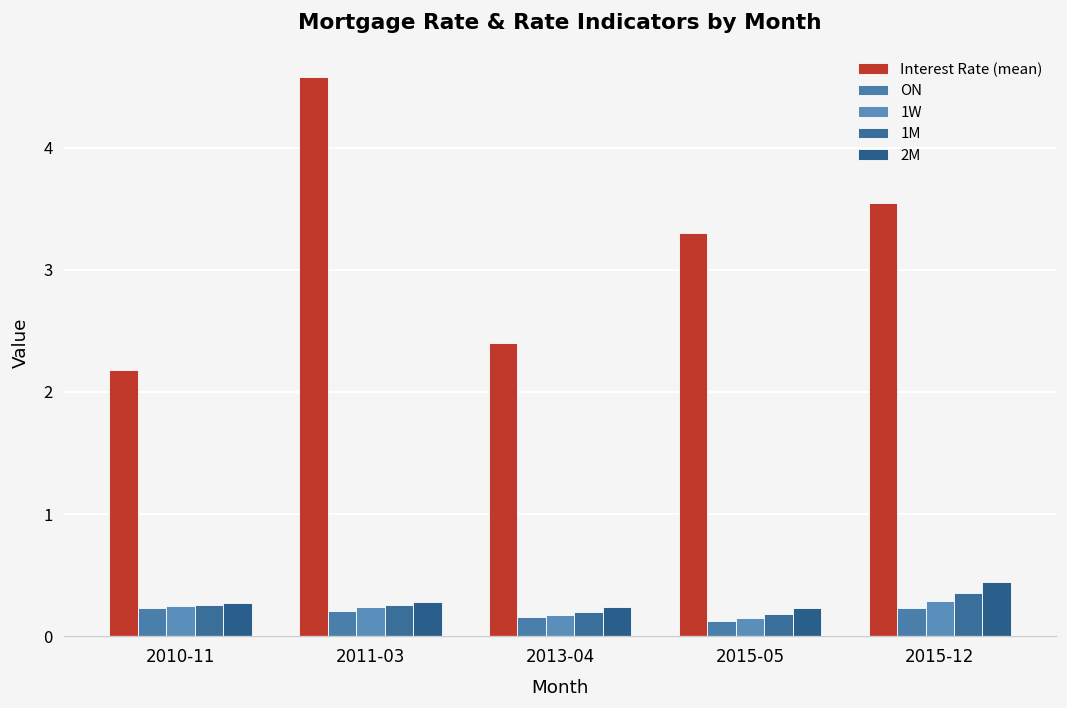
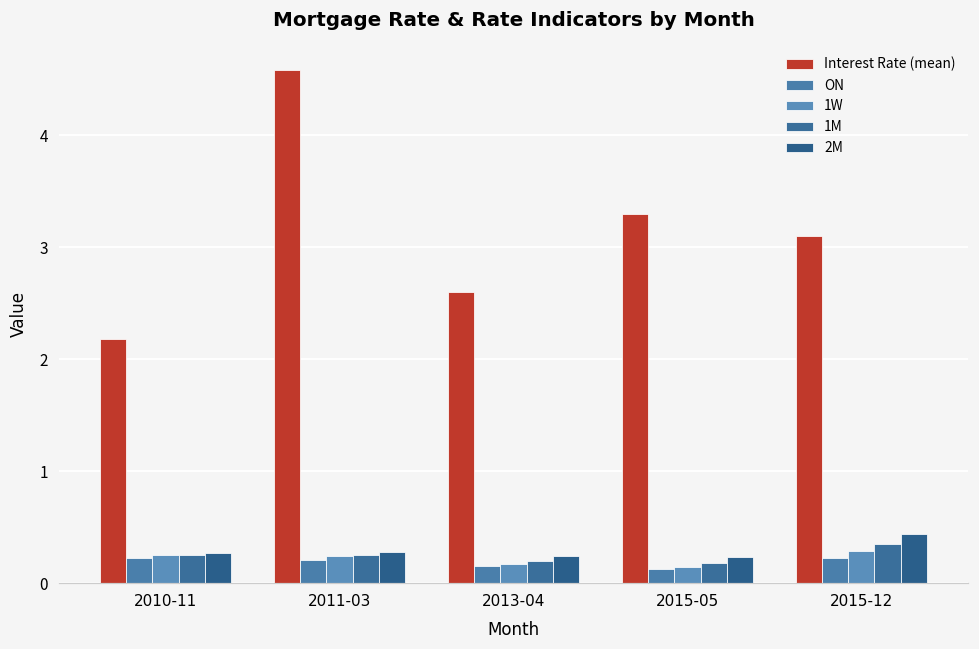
Interest Rate (mean), 2013-04: 2.4 -> 2.6
Interest Rate (mean), 2015-12: 3.55 -> 3.10
